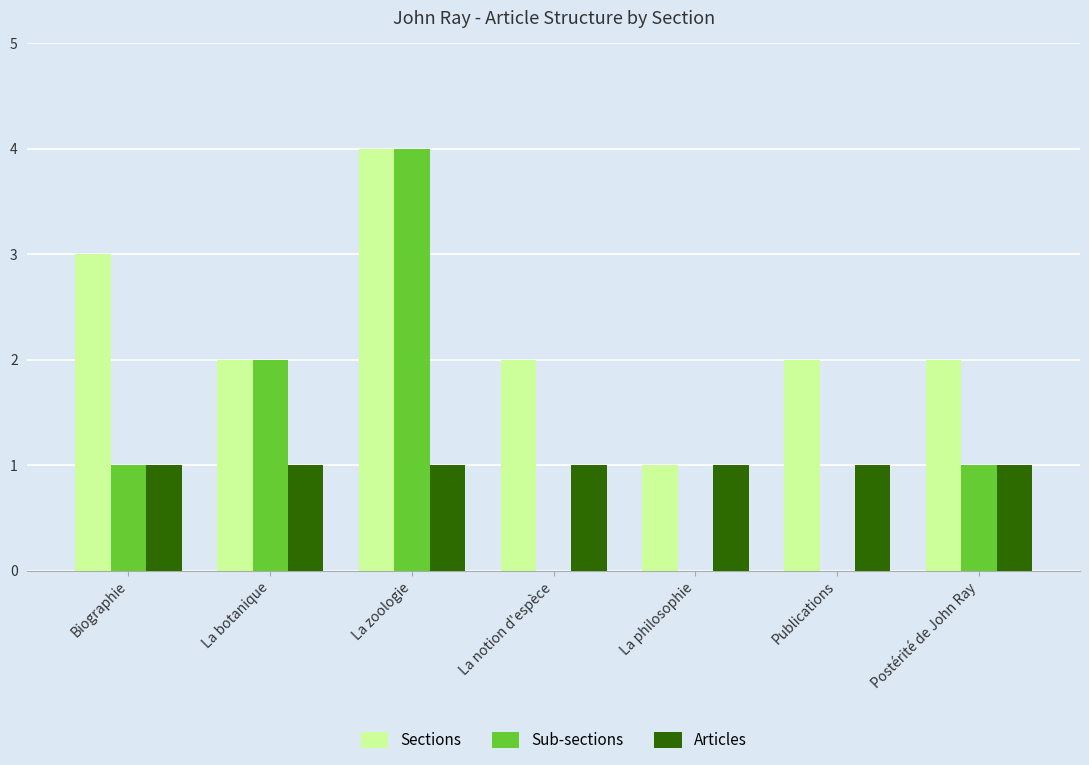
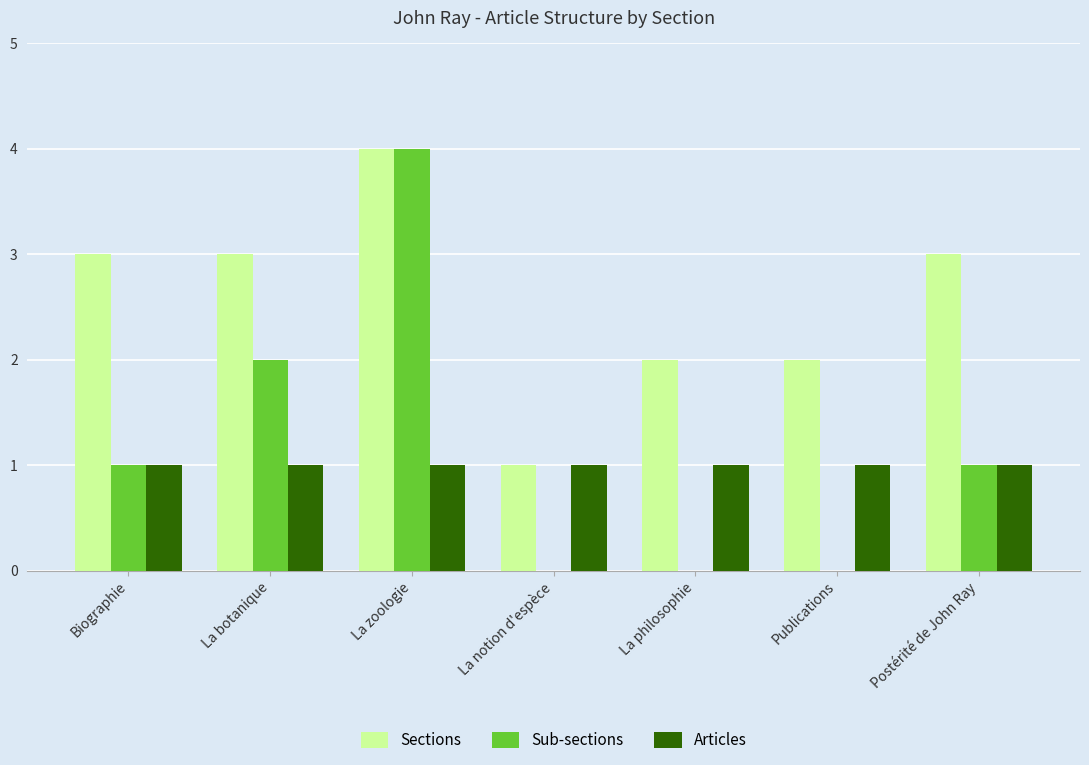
Sections, La botanique: 2 -> 3
Sections, La notion d'espèce: 2 -> 1
Sections, La philosophie: 1 -> 2
Sections, Postérité de John Ray: 2 -> 3
